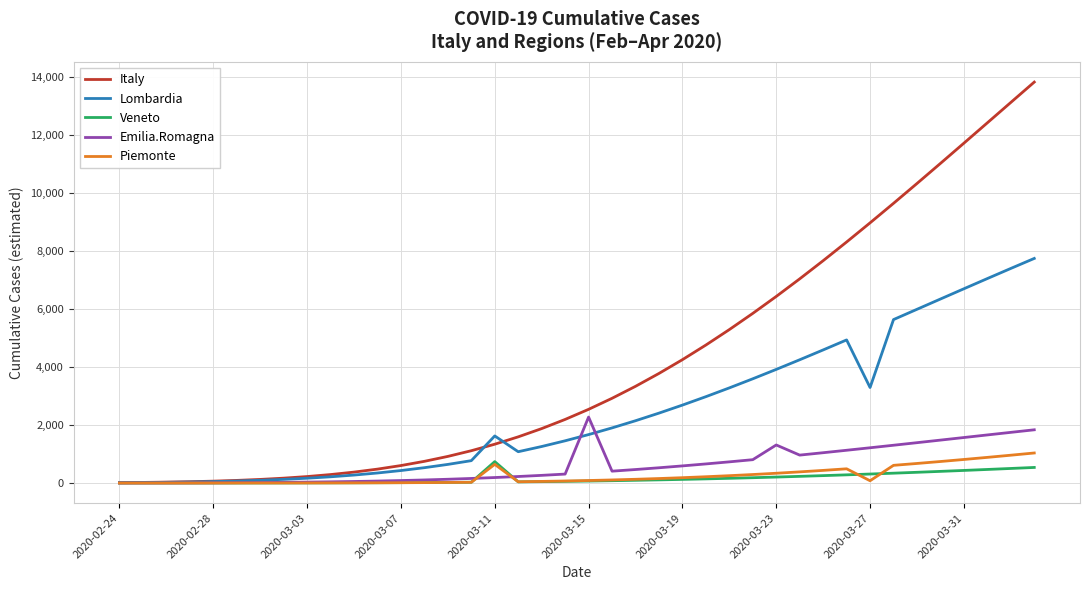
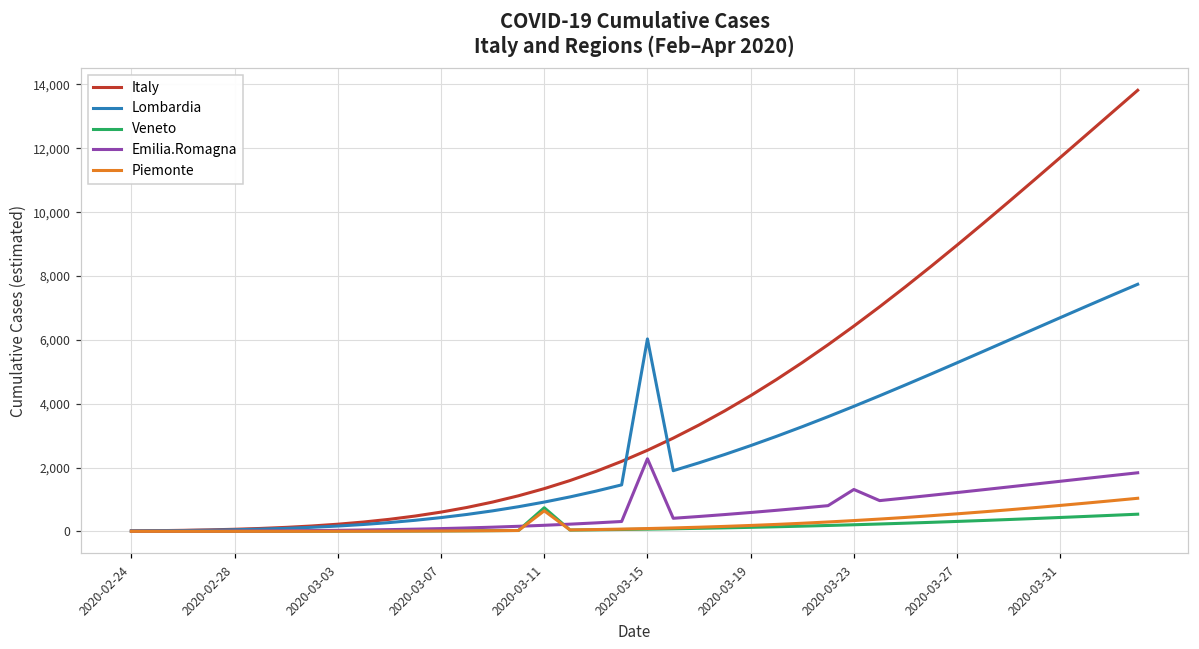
Lombardia, 2020-03-11: 1,600 -> 900
Lombardia, 2020-03-15: 1,700 -> 6,000
Lombardia, 2020-03-27: 3,300 -> 5,300
Piemonte, 2020-03-27: 100 -> 500
